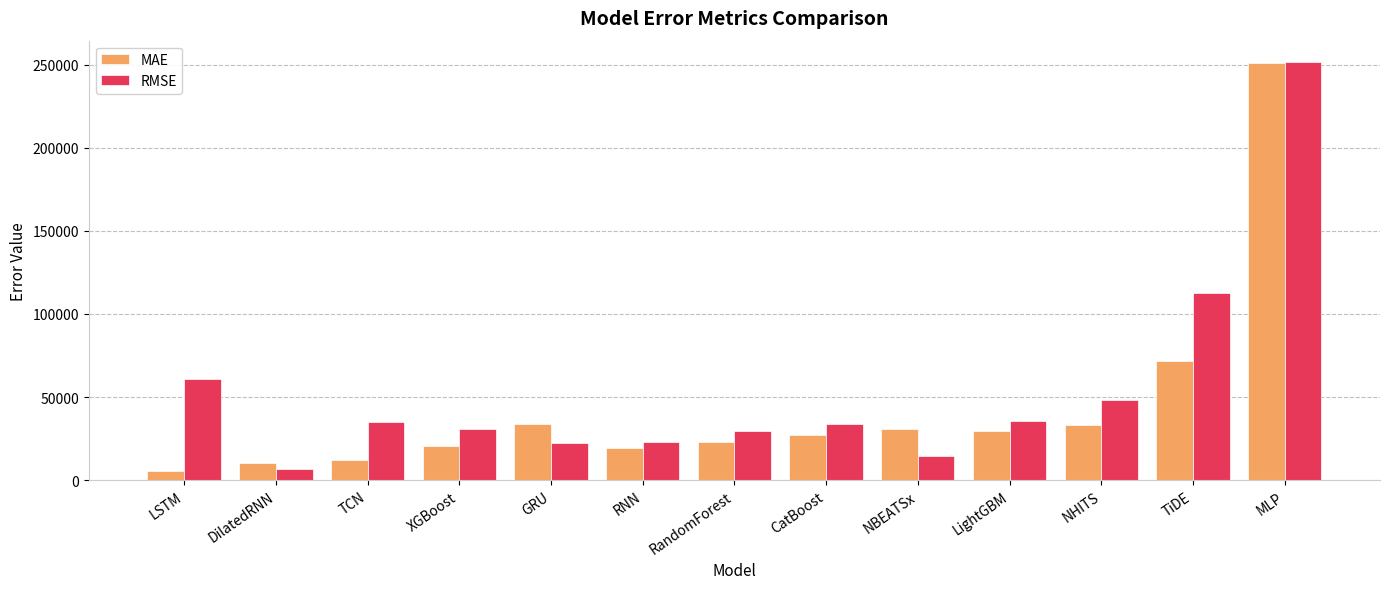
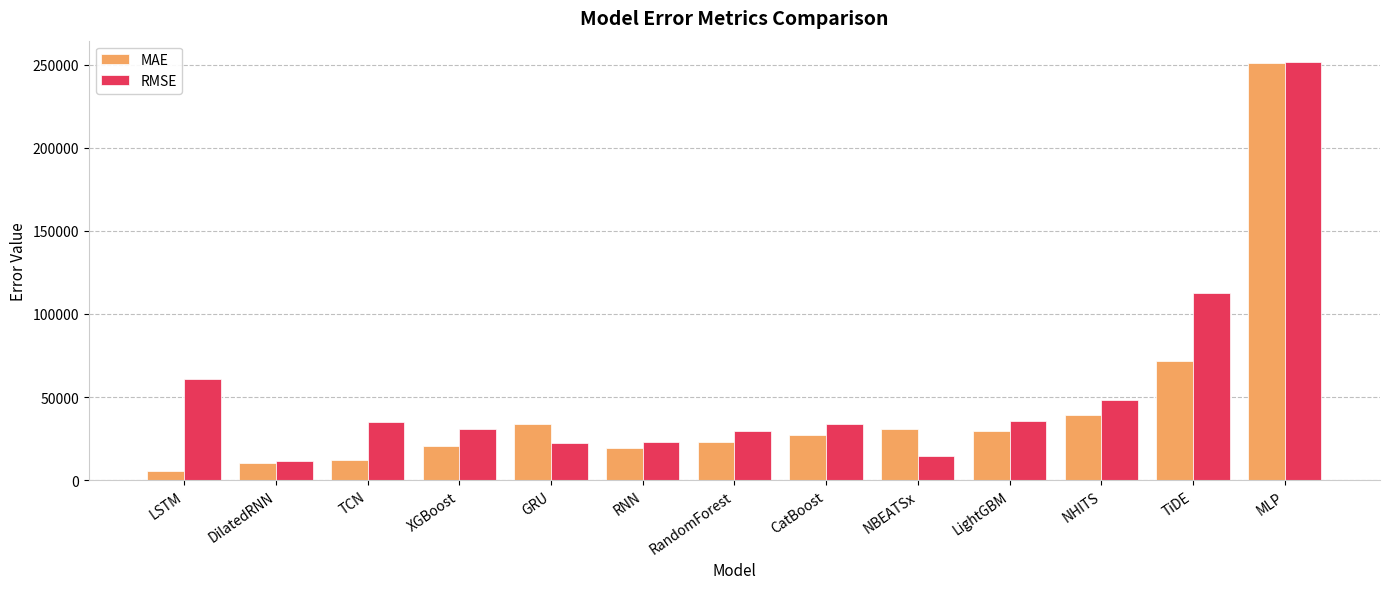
RMSE, DilatedRNN: 7000 -> 12000
MAE, NHITS: 33000 -> 39000
